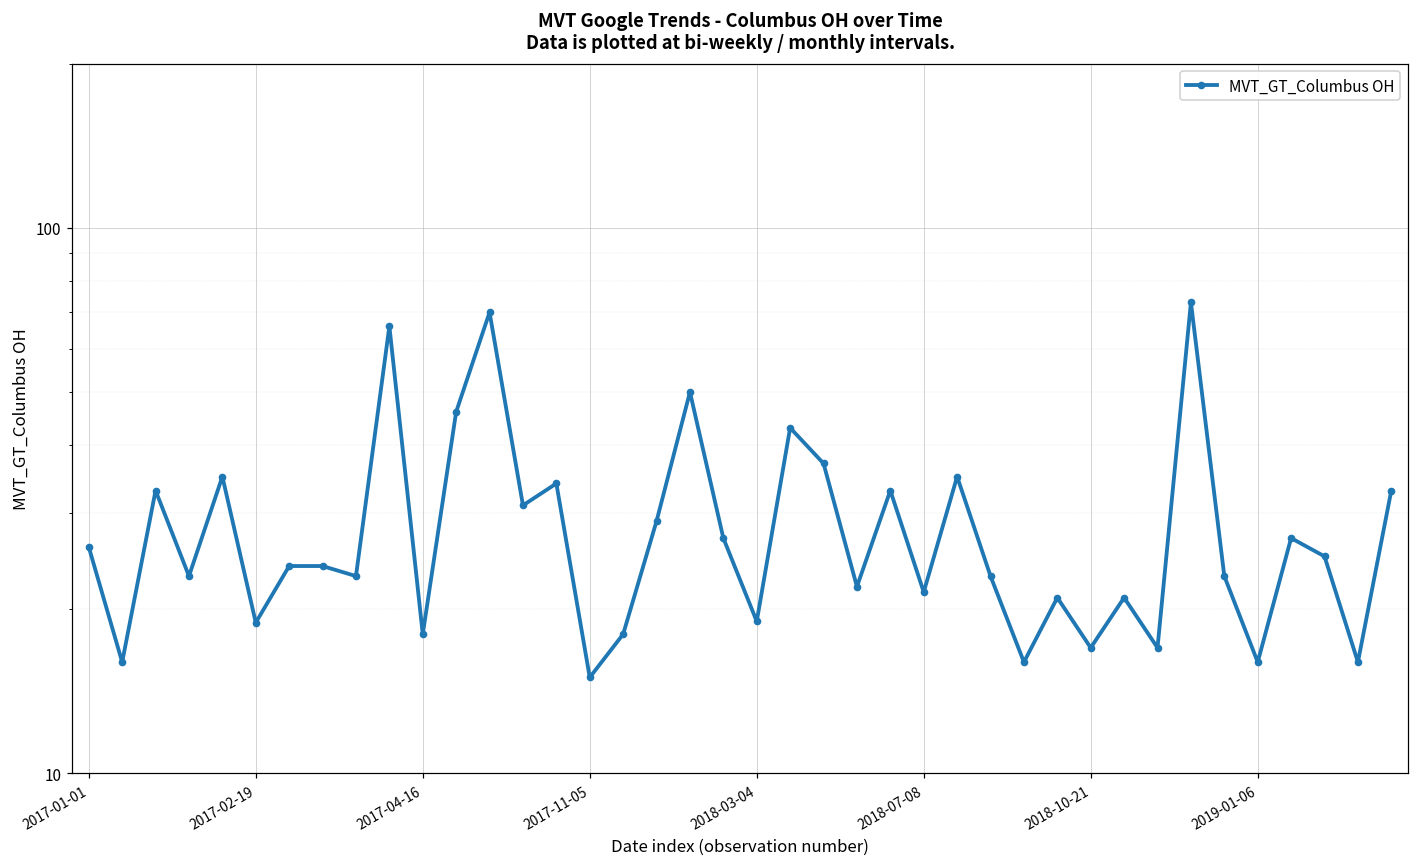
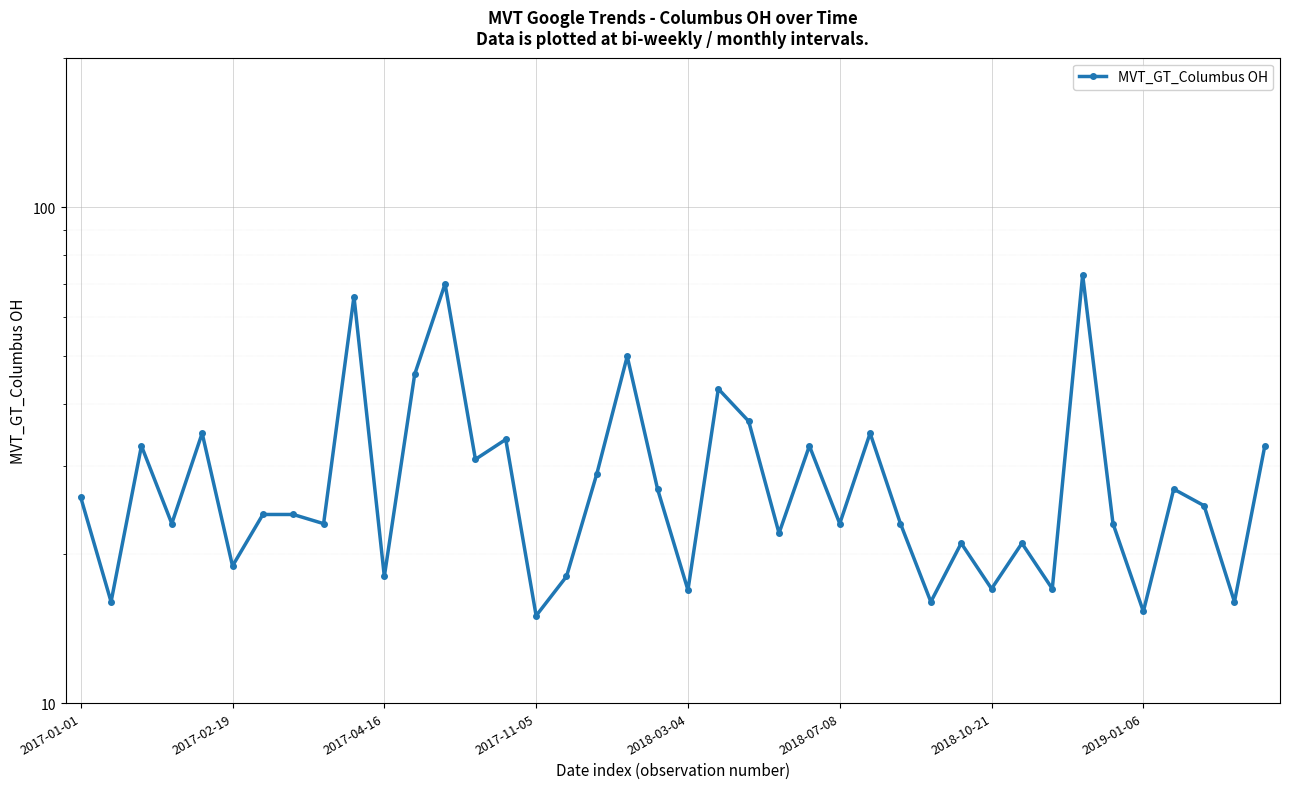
2018-03-04: 19.0 -> 16.9
2018-07-08: 21.5 -> 23
2019-01-06: 16.0 -> 15.3
